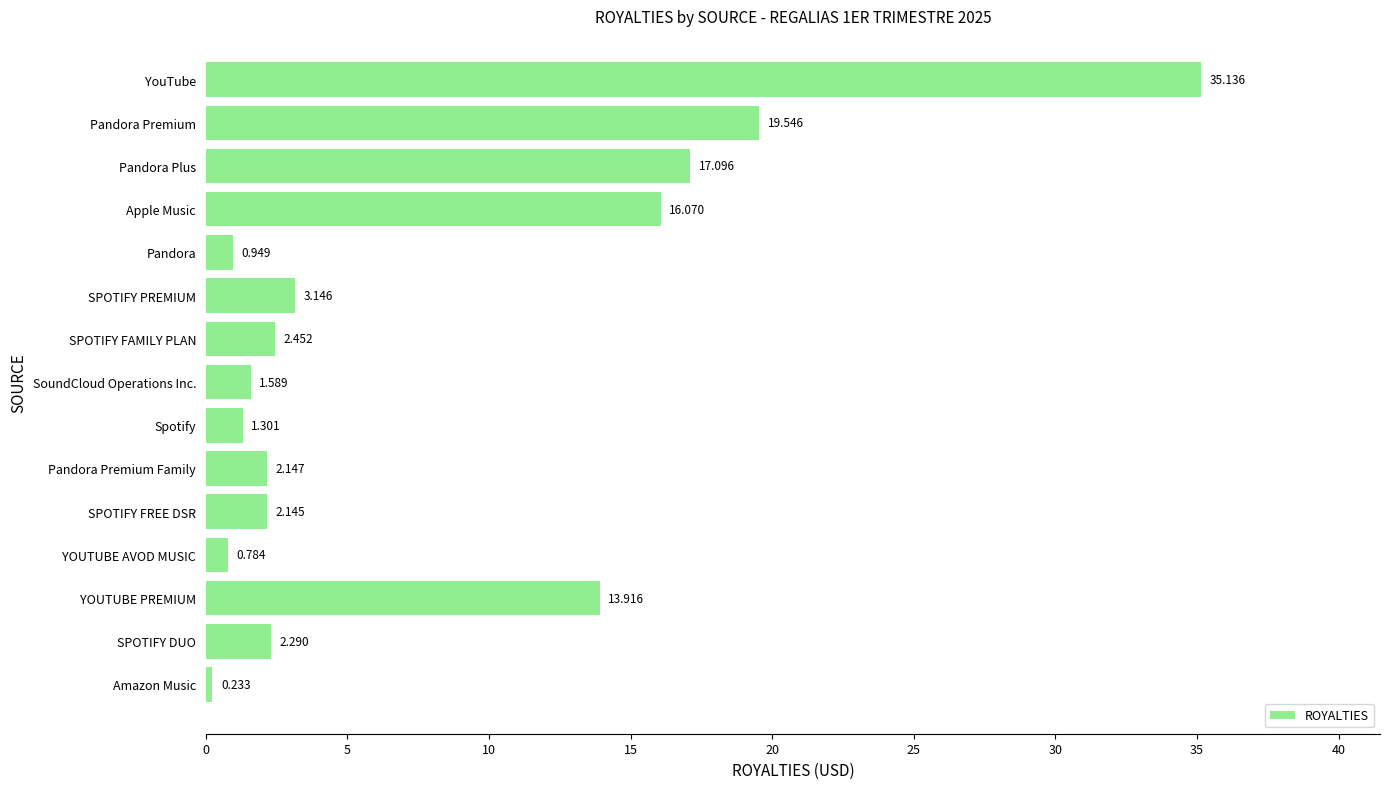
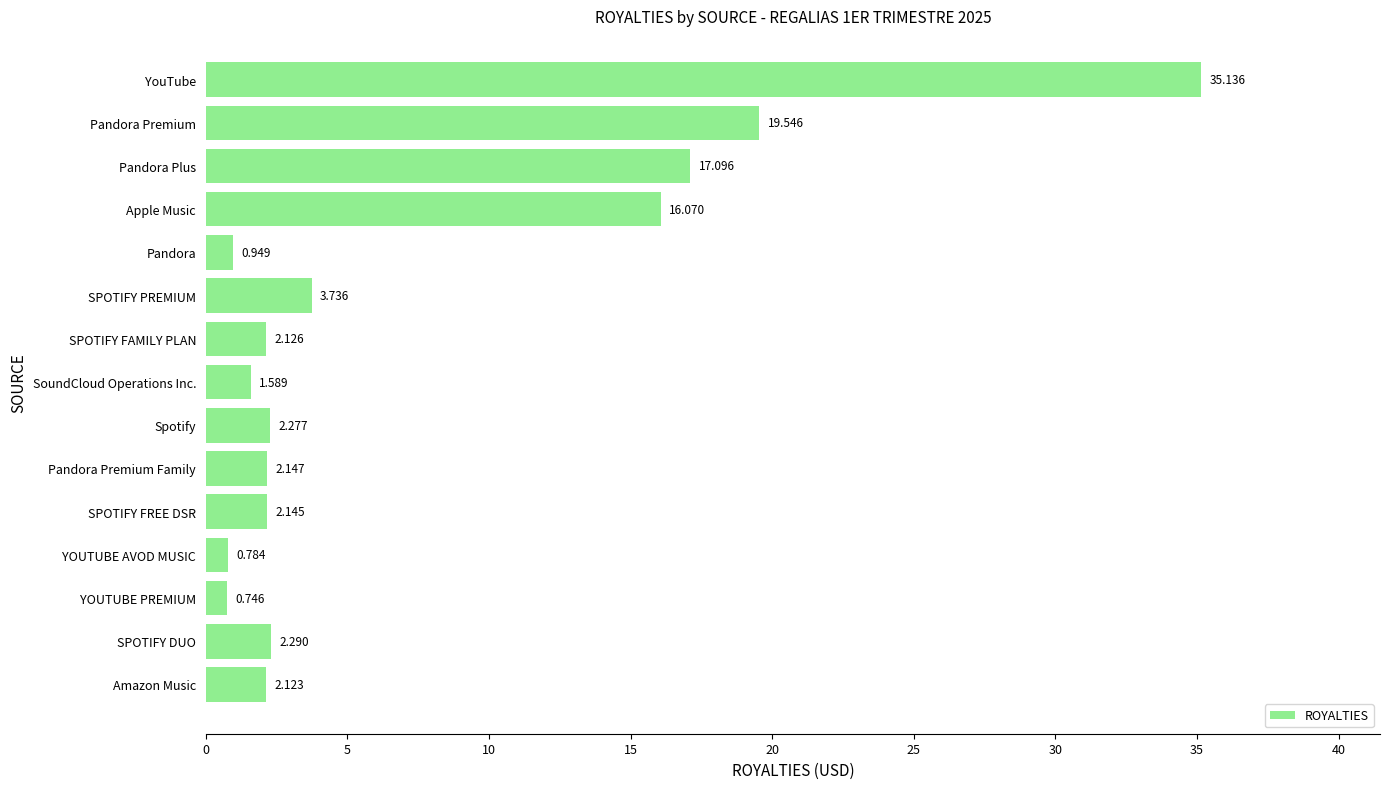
SPOTIFY PREMIUM: 3.146 -> 3.736
SPOTIFY FAMILY PLAN: 2.452 -> 2.126
Spotify: 1.301 -> 2.277
YOUTUBE PREMIUM: 13.916 -> 0.746
Amazon Music: 0.233 -> 2.123
